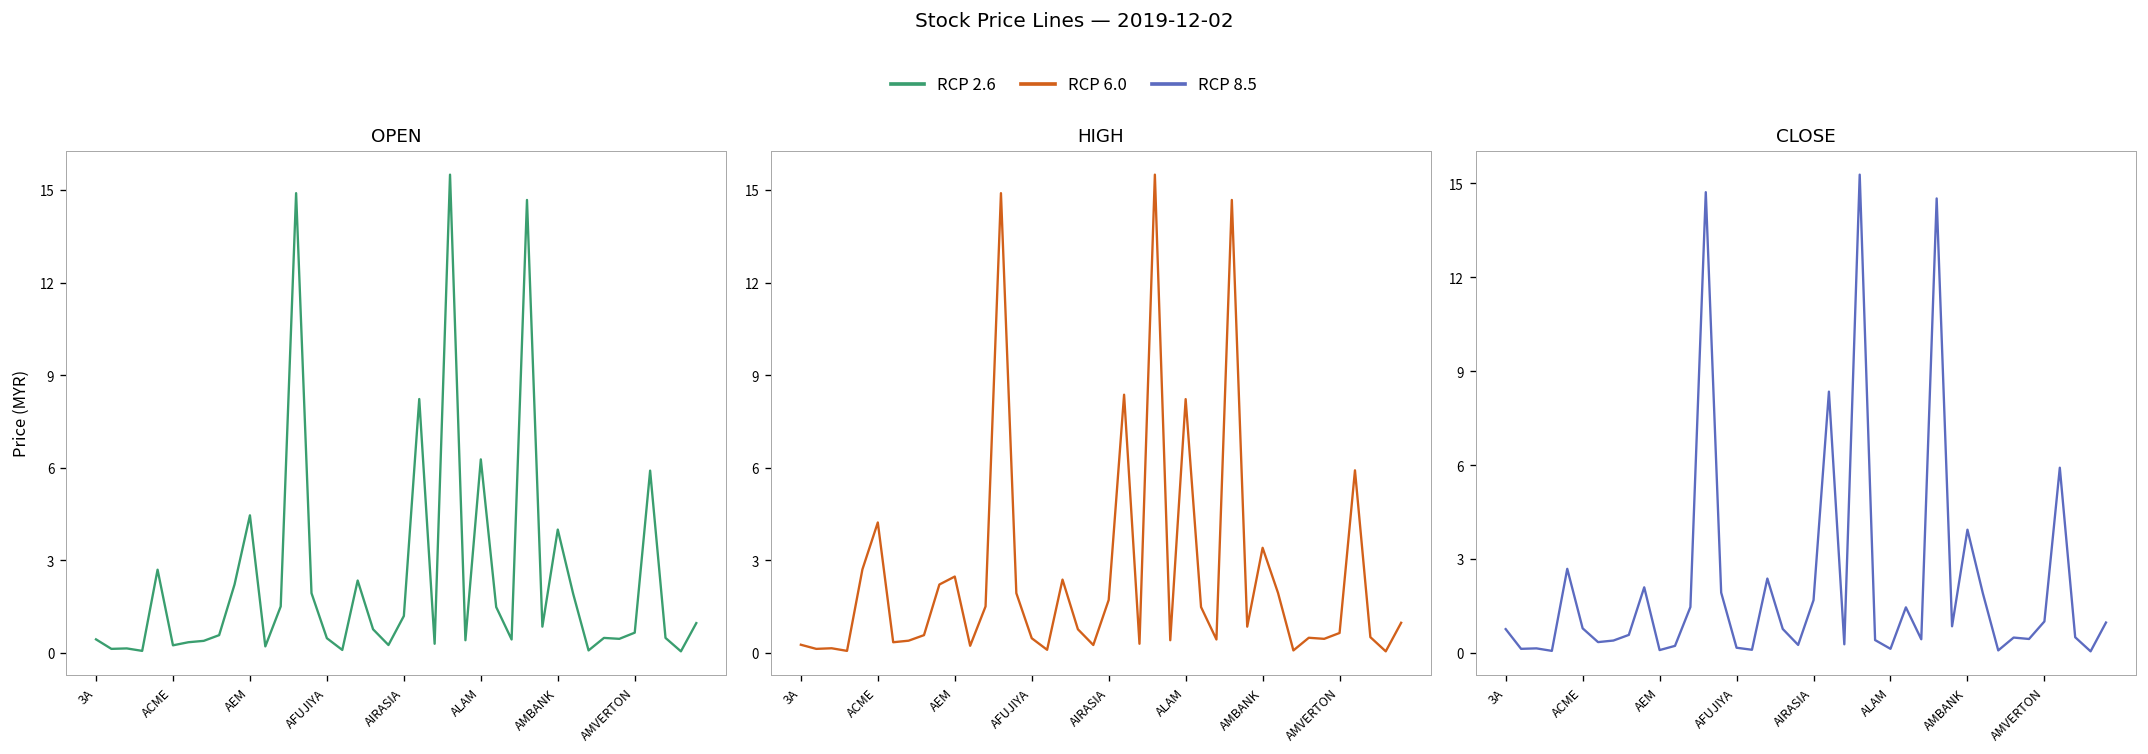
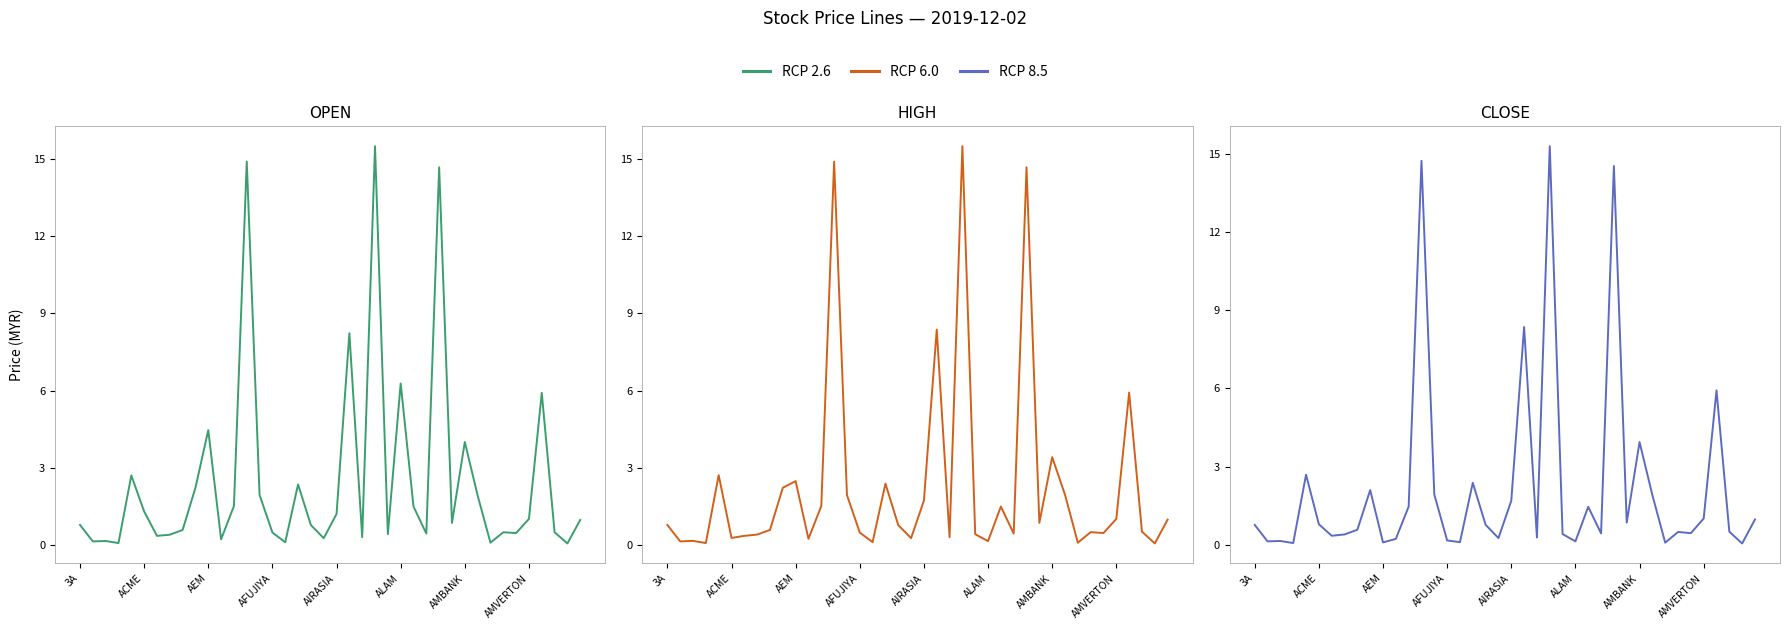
OPEN, 3A: 0.4 -> 0.8
OPEN, ACME: 0.3 -> 1.3
OPEN, AMVERTON: 0.7 -> 1.0
HIGH, 3A: 0.3 -> 0.8
HIGH, ACME: 4.2 -> 0.3
HIGH, ALAM: 8.2 -> 0.1
HIGH, AMVERTON: 0.7 -> 1.0
